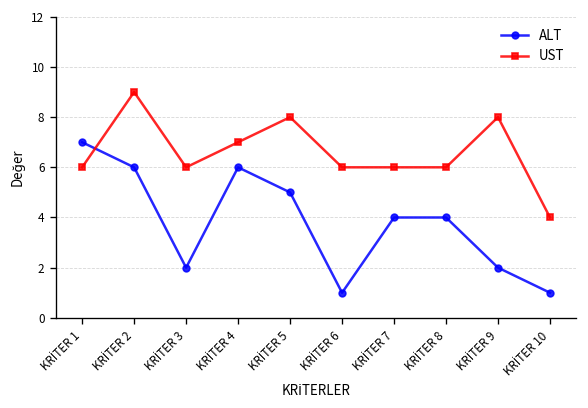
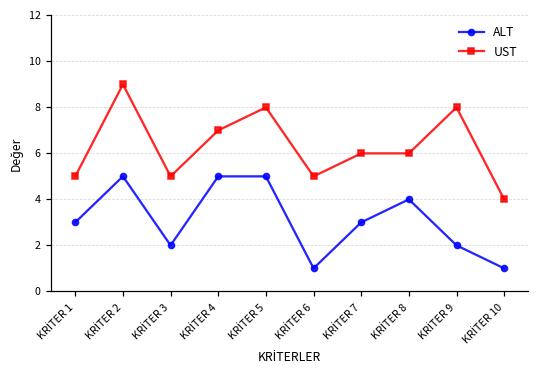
ALT, KRİTER 1: 7 -> 3
UST, KRİTER 1: 6 -> 5
ALT, KRİTER 2: 6 -> 5
UST, KRİTER 3: 6 -> 5
ALT, KRİTER 4: 6 -> 5
UST, KRİTER 6: 6 -> 5
ALT, KRİTER 7: 4 -> 3
